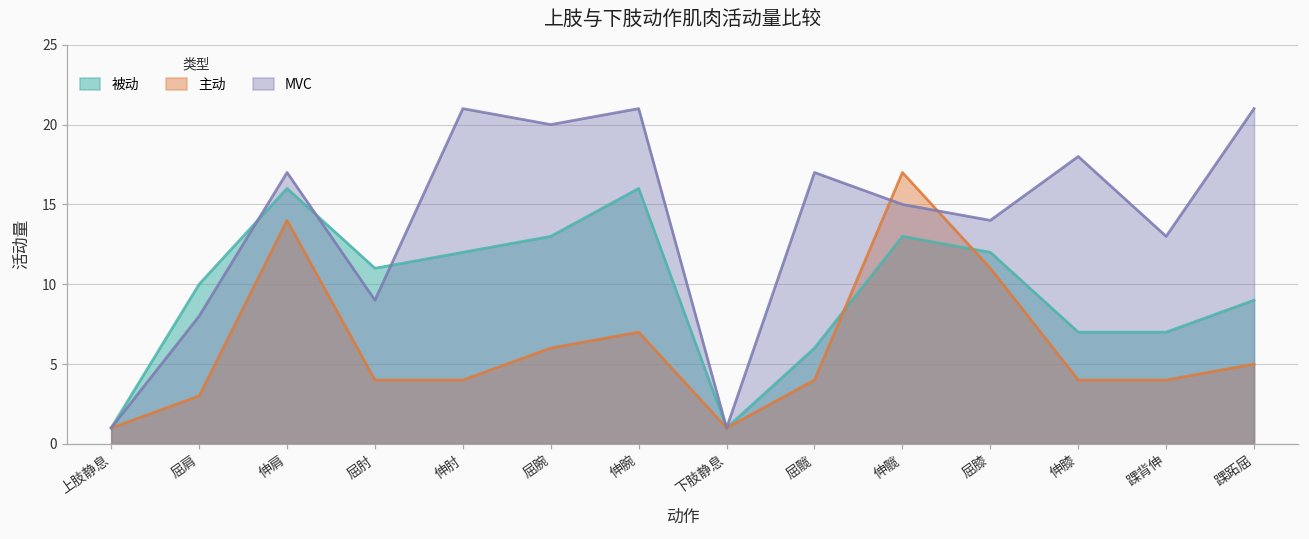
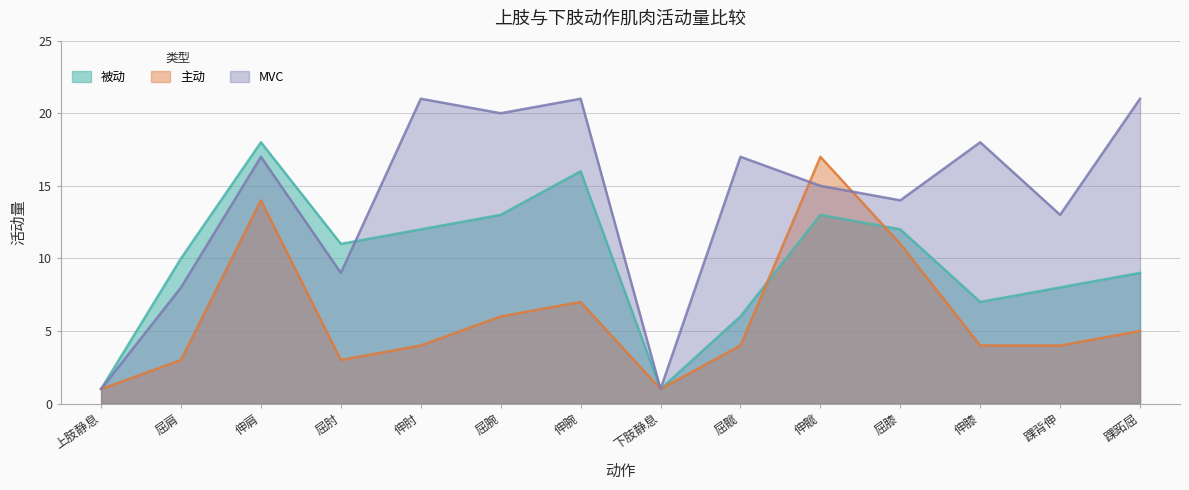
被动, 伸肩: 16 -> 18
主动, 屈肘: 4 -> 3
被动, 踝背伸: 7 -> 8
